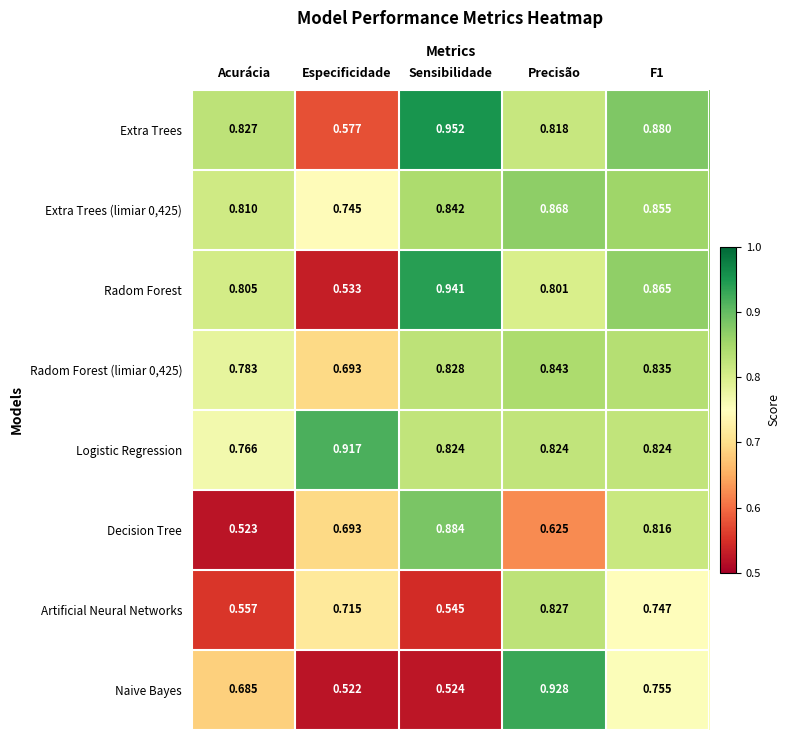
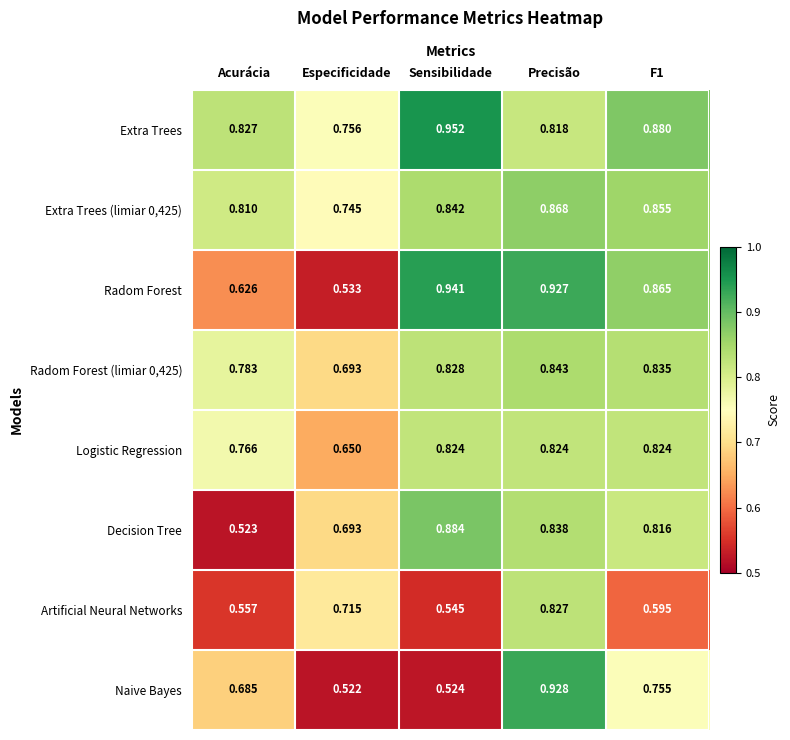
Extra Trees, Especificidade: 0.577 -> 0.756
Radom Forest, Acurácia: 0.805 -> 0.626
Radom Forest, Precisão: 0.801 -> 0.927
Logistic Regression, Especificidade: 0.917 -> 0.650
Decision Tree, Precisão: 0.625 -> 0.838
Artificial Neural Networks, F1: 0.747 -> 0.595
